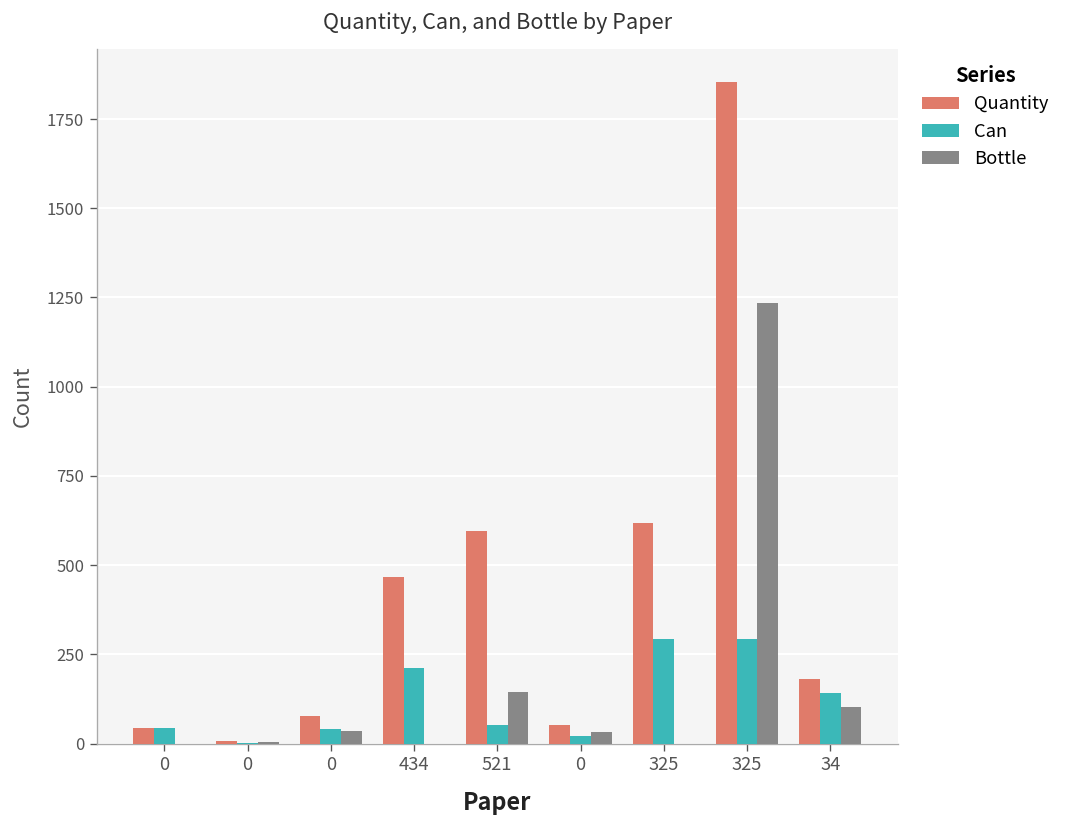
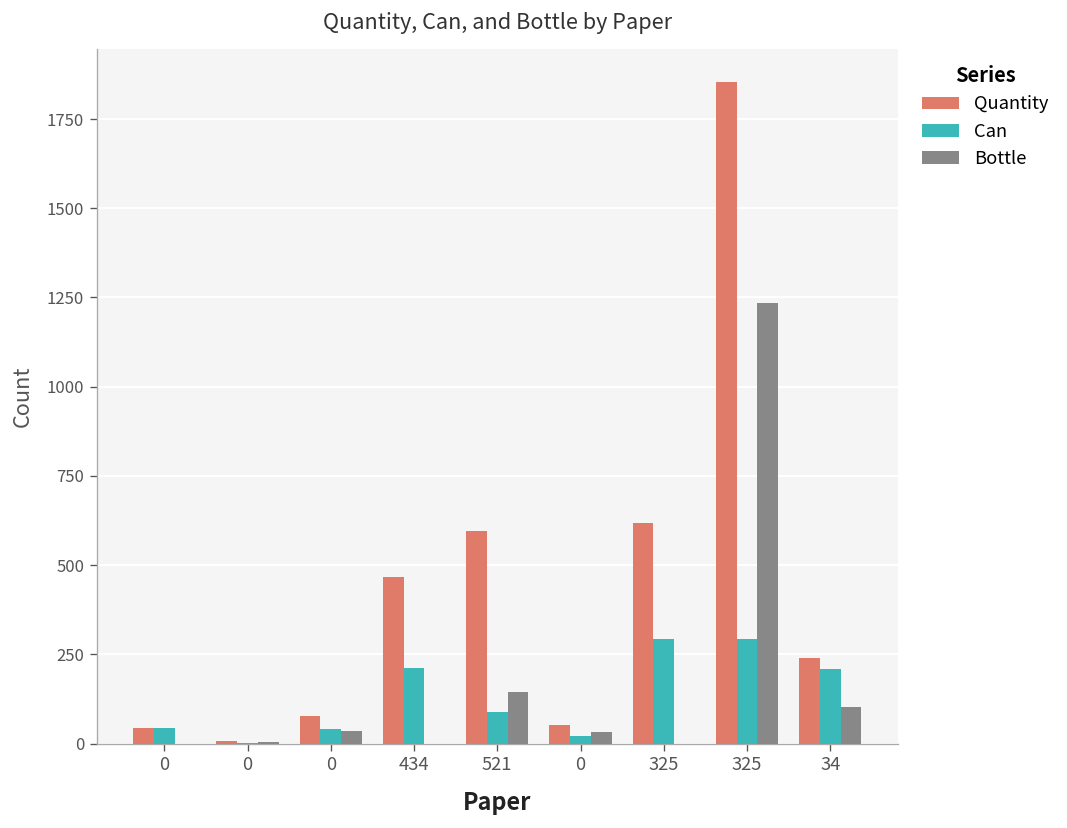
Can, 521: 50 -> 90
Quantity, 34: 180 -> 240
Can, 34: 140 -> 210
